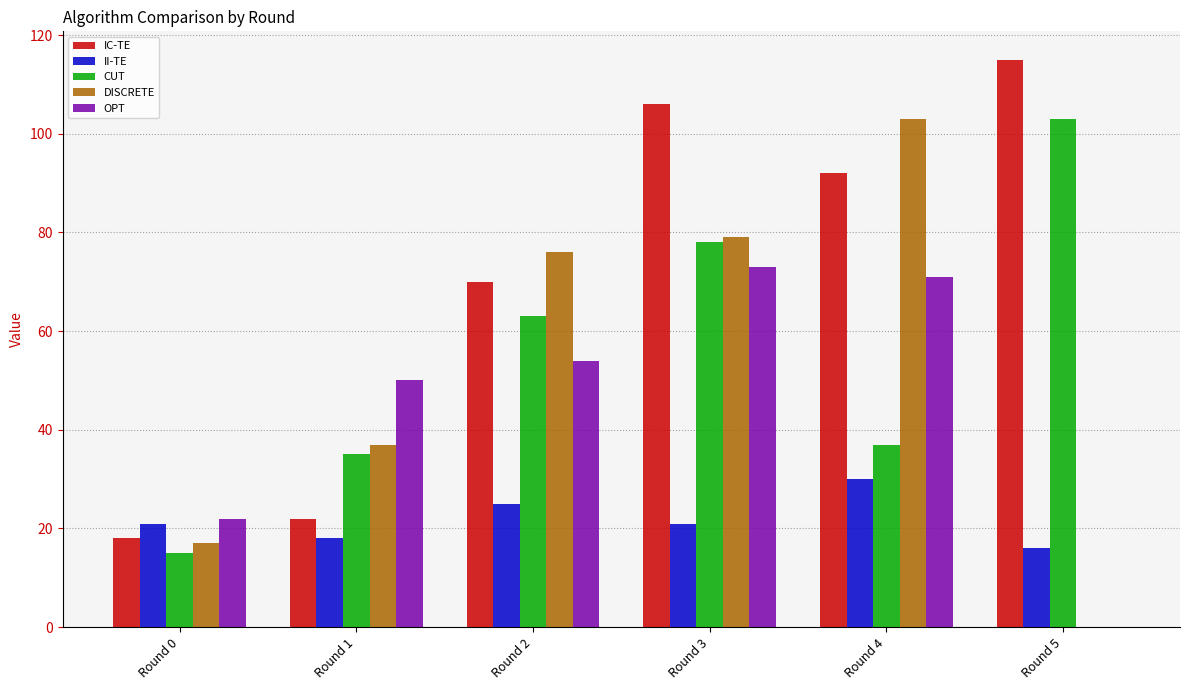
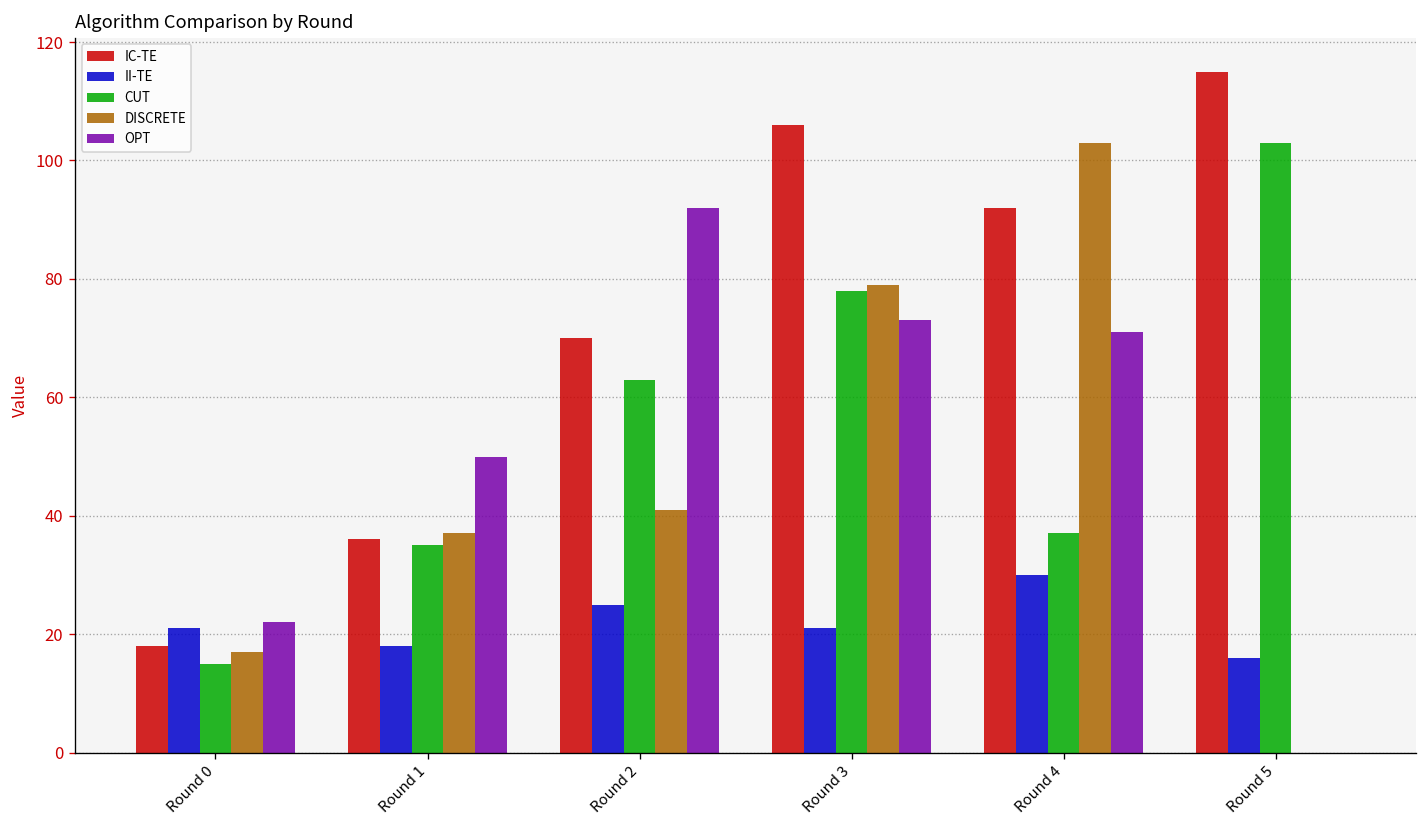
IC-TE, Round 1: 22 -> 36
DISCRETE, Round 2: 76 -> 41
OPT, Round 2: 54 -> 92
